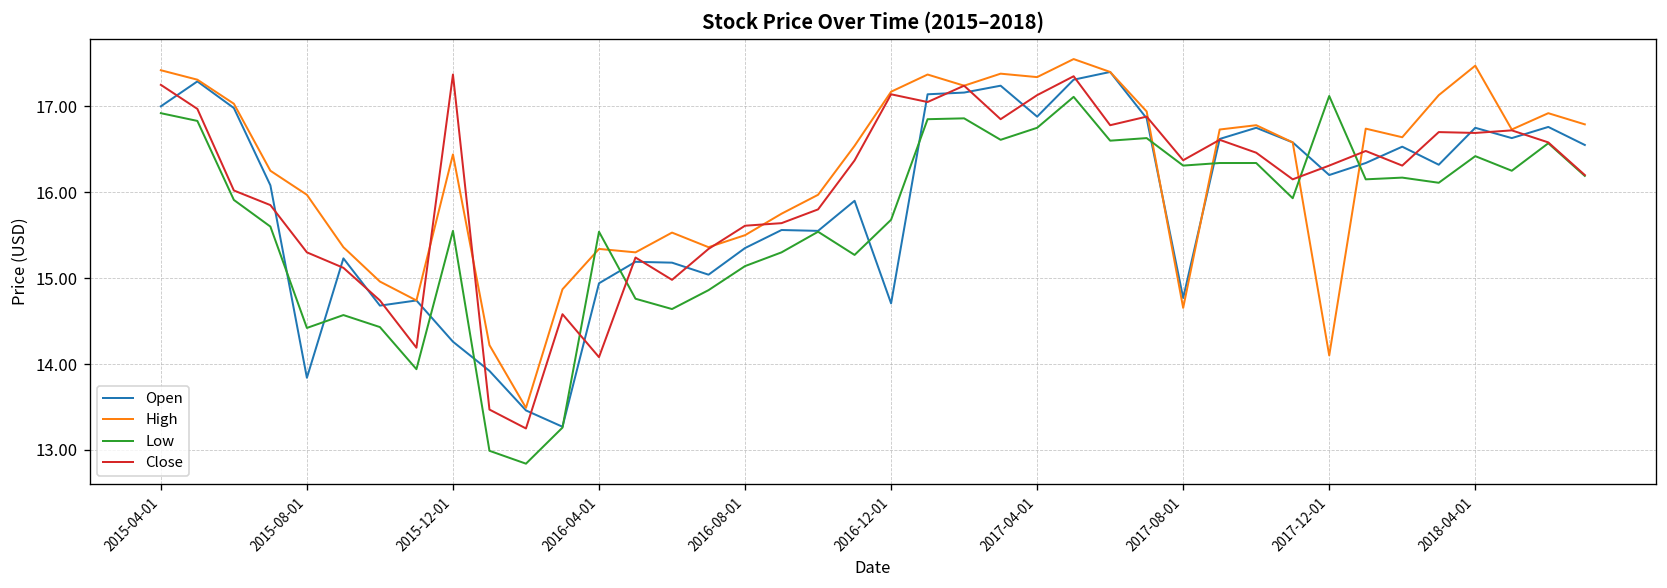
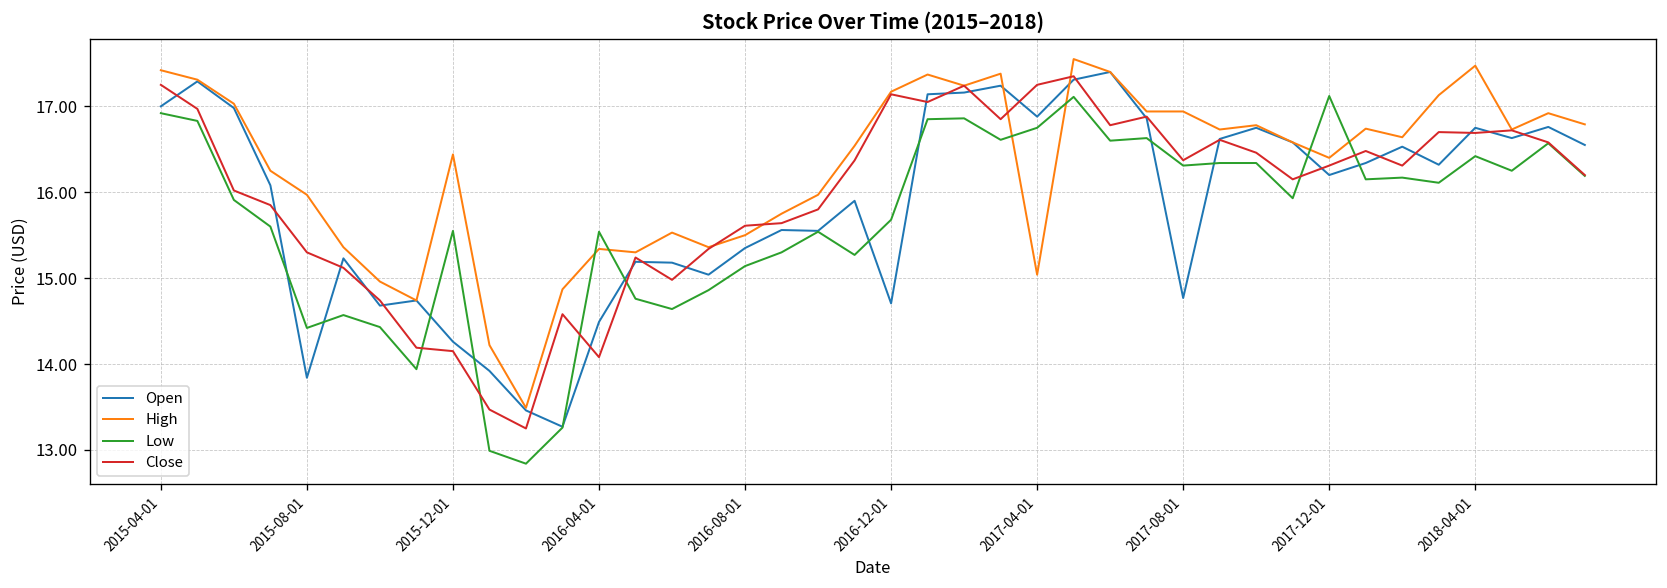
Close, 2015-12-01: 17.4 -> 14.2
Open, 2016-04-01: 14.9 -> 14.5
High, 2017-04-01: 17.3 -> 15.0
Close, 2017-04-01: 17.1 -> 17.3
High, 2017-08-01: 14.7 -> 16.9
High, 2017-12-01: 14.1 -> 16.4
